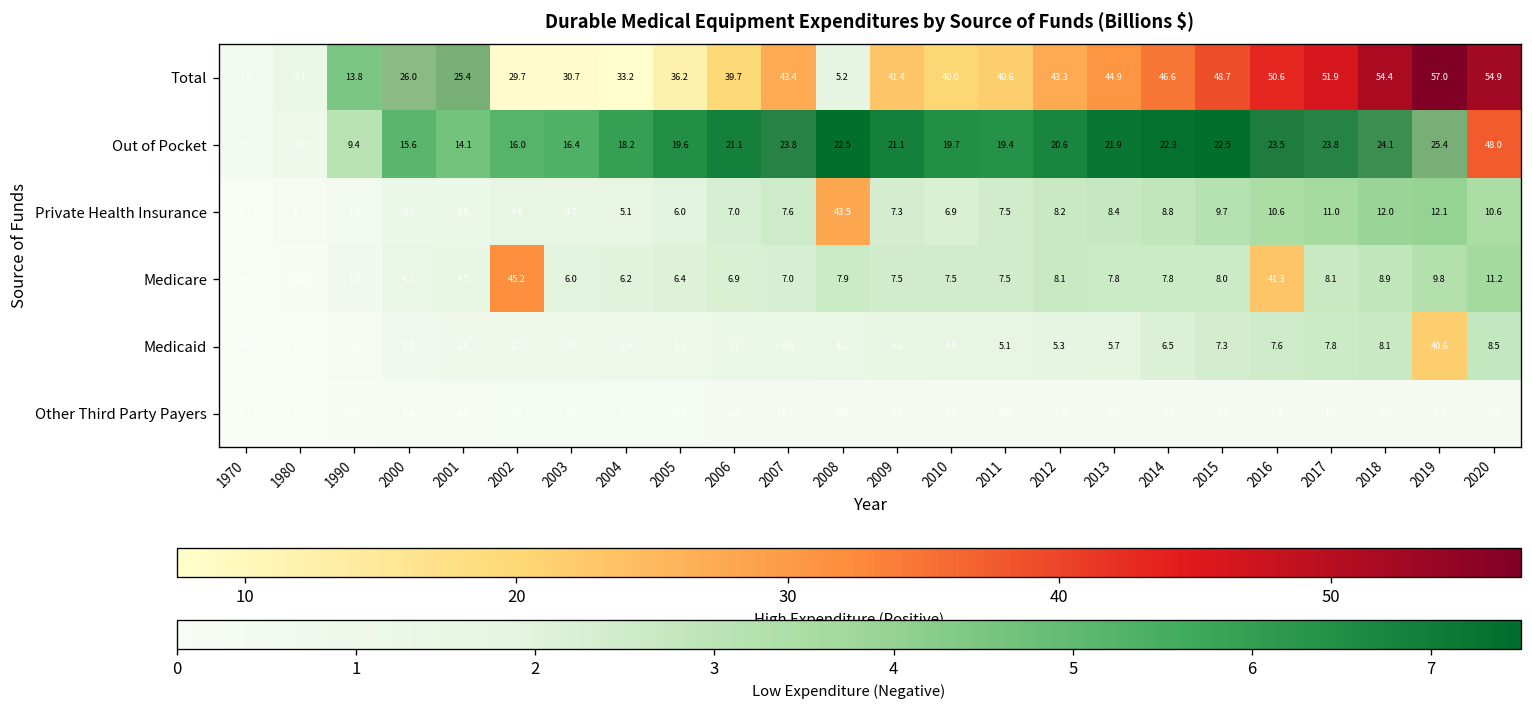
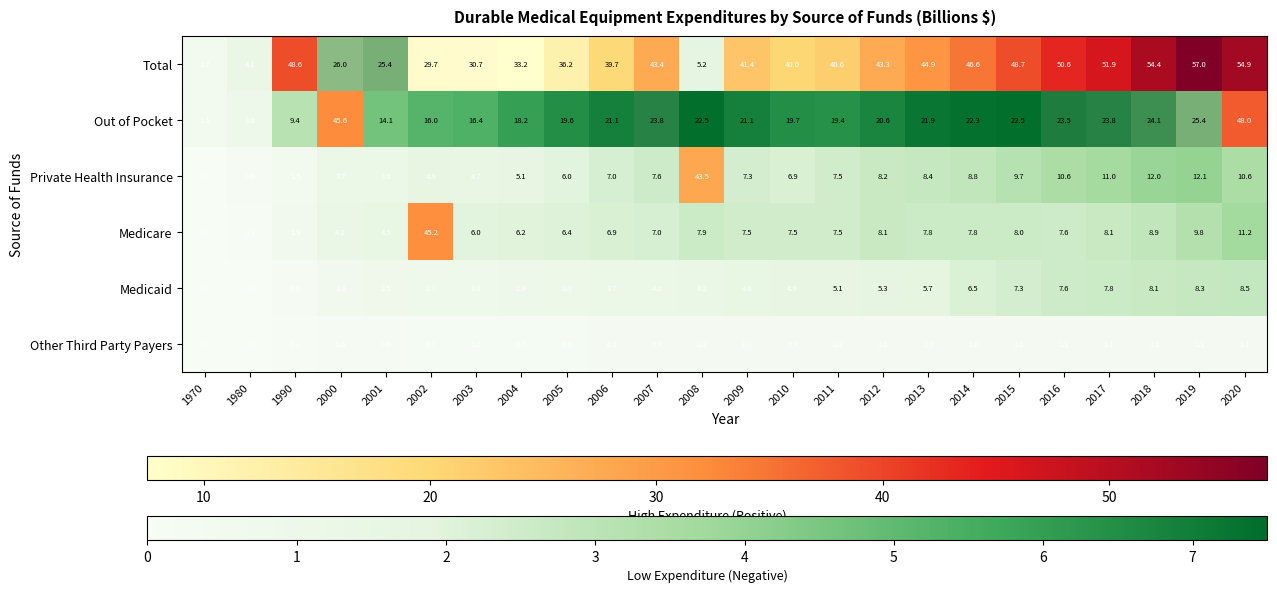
Total, 1990: 13.8 -> 48.6
Out of Pocket, 2000: 15.6 -> 45.6
Medicare, 2016: 41.3 -> 7.6
Medicaid, 2019: 40.6 -> 8.3
